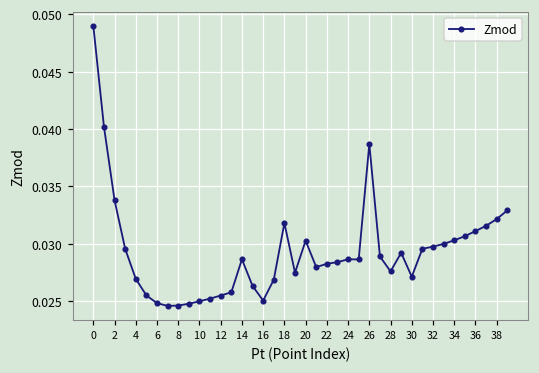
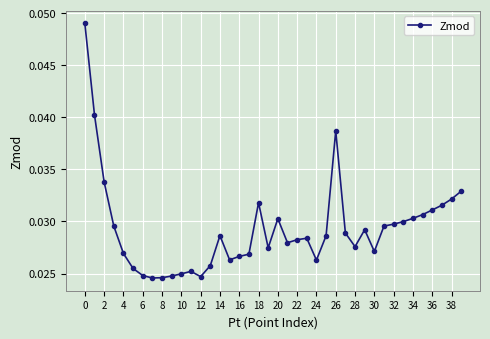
12: 0.0255 -> 0.0247
16: 0.0250 -> 0.0266
24: 0.0286 -> 0.0263
